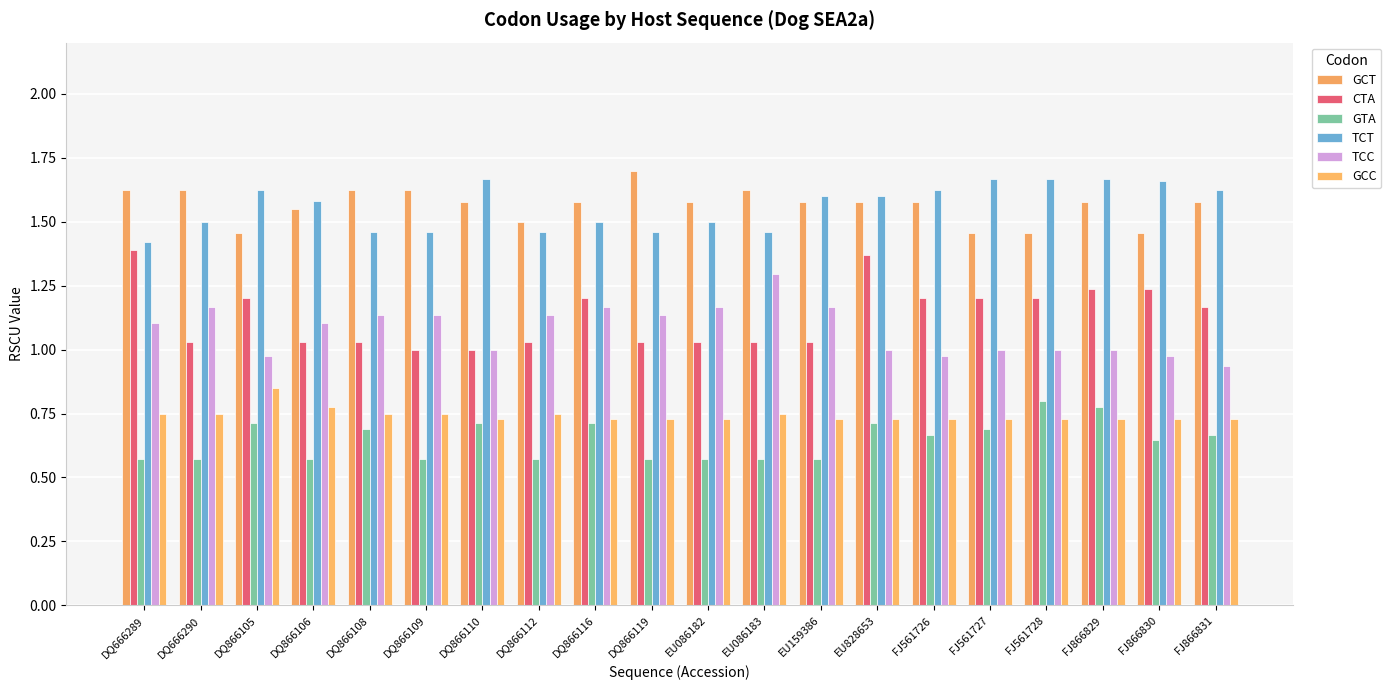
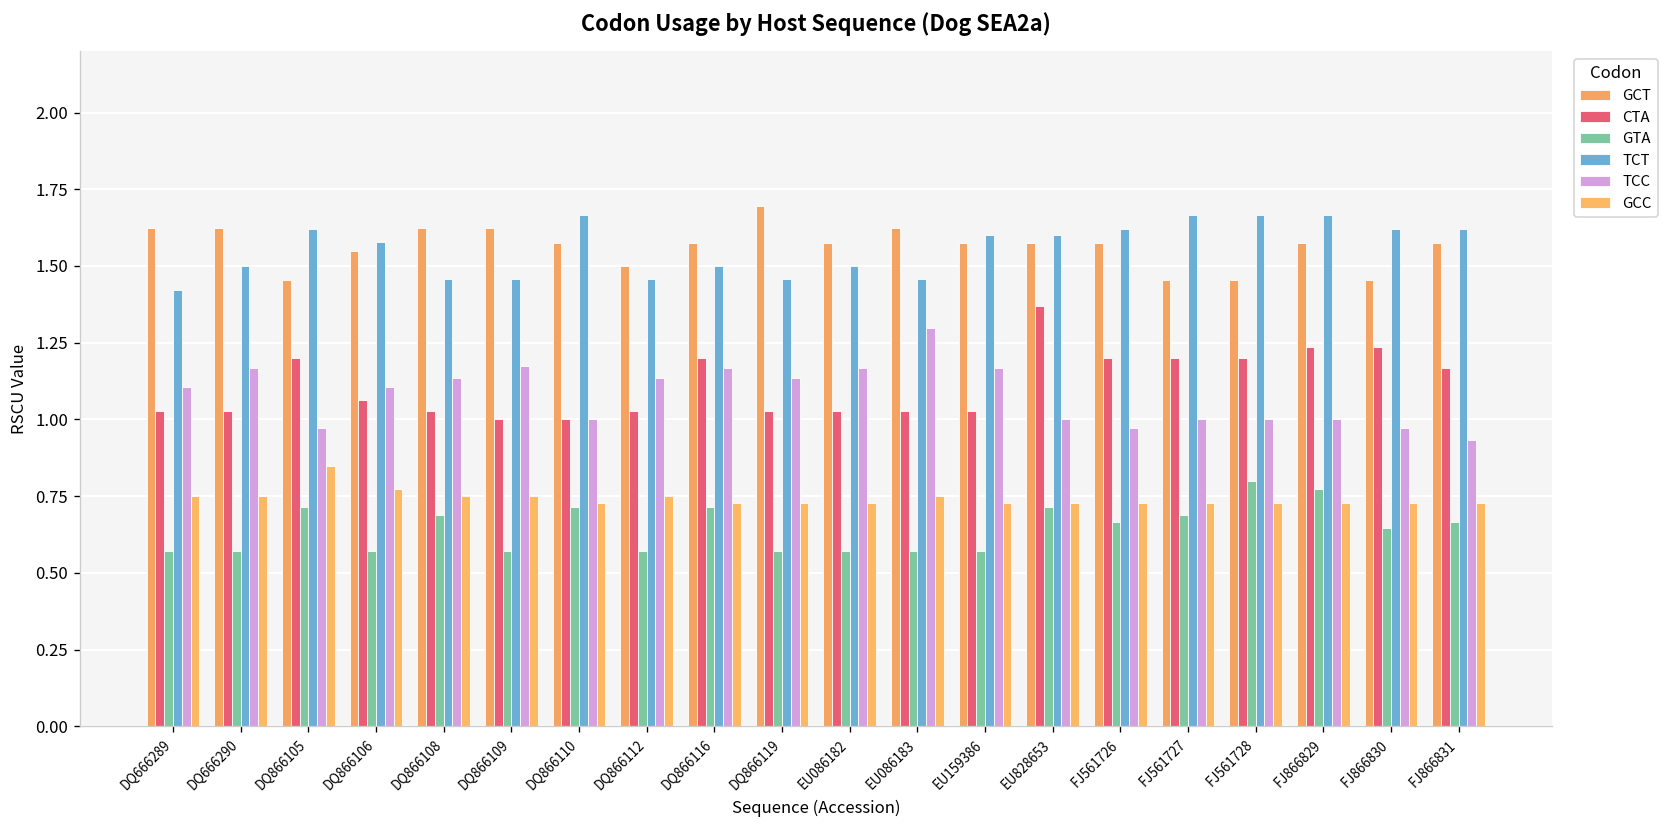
CTA, DQ666289: 1.39 -> 1.03
CTA, DQ866106: 1.03 -> 1.06
TCC, DQ866109: 1.14 -> 1.18
TCT, FJ866830: 1.66 -> 1.62
